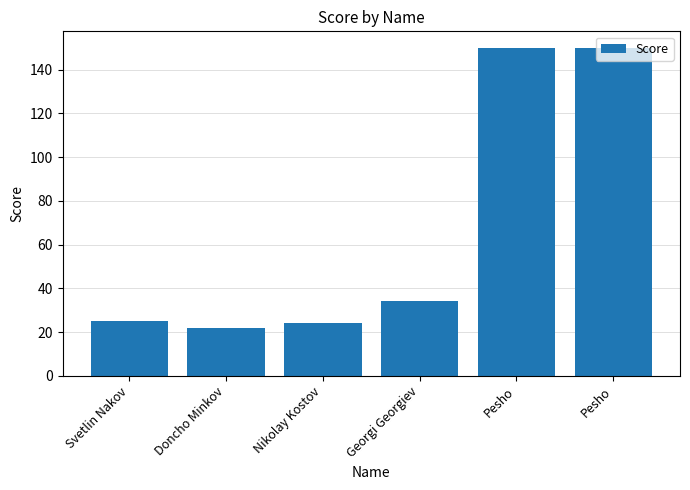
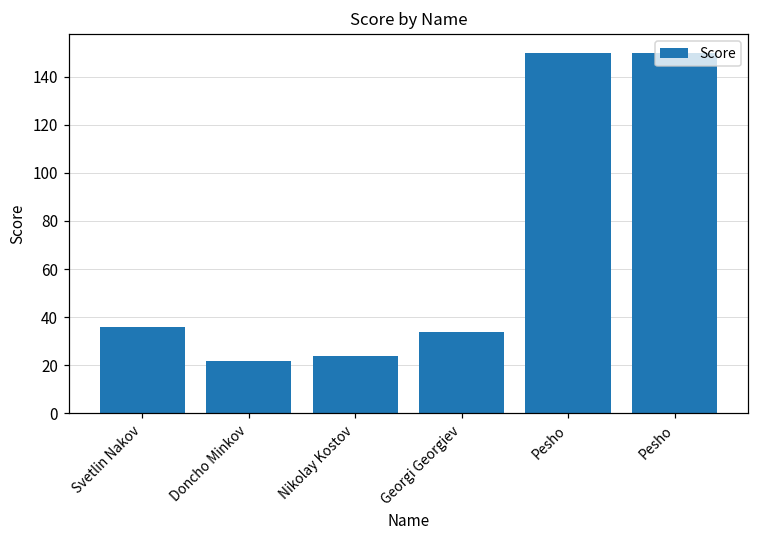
Svetlin Nakov: 25 -> 36
